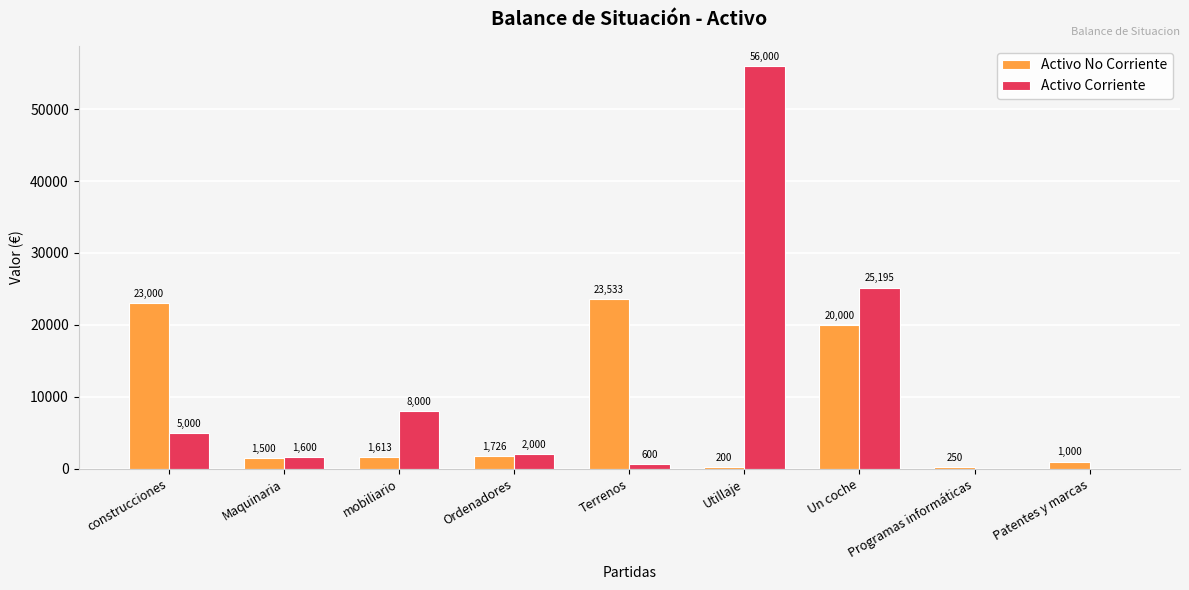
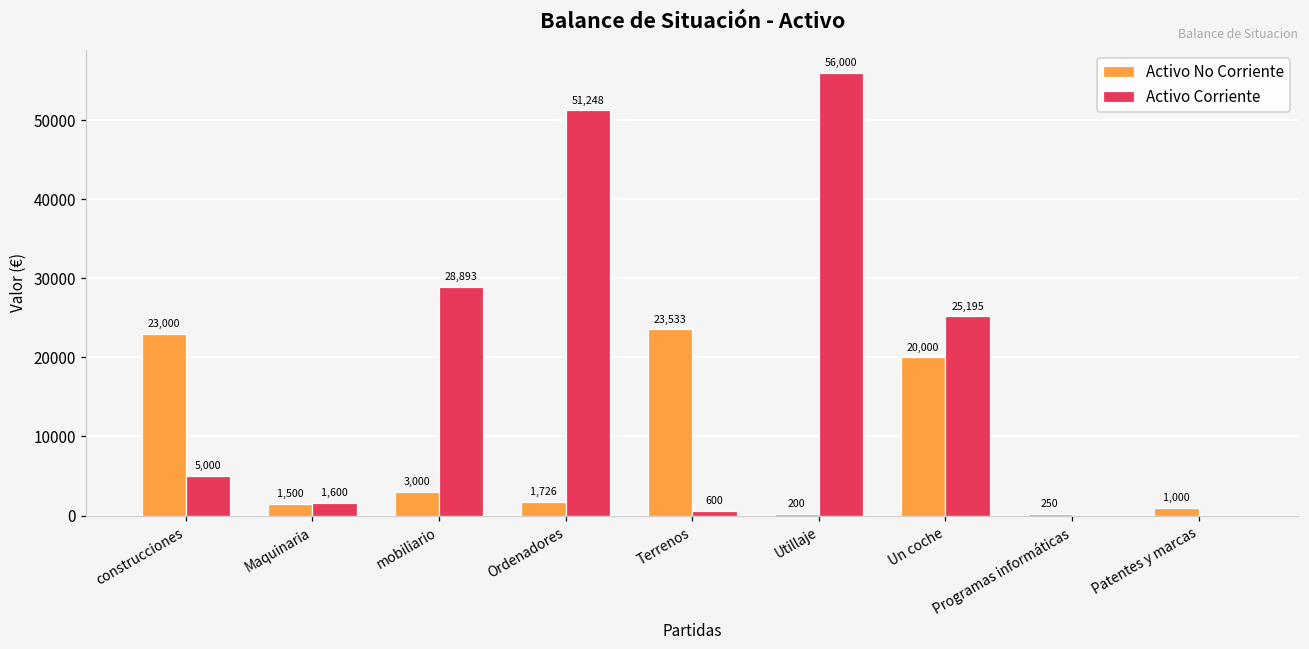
Activo No Corriente, mobiliario: 1,613 -> 3,000
Activo Corriente, mobiliario: 8,000 -> 28,893
Activo Corriente, Ordenadores: 2,000 -> 51,248
